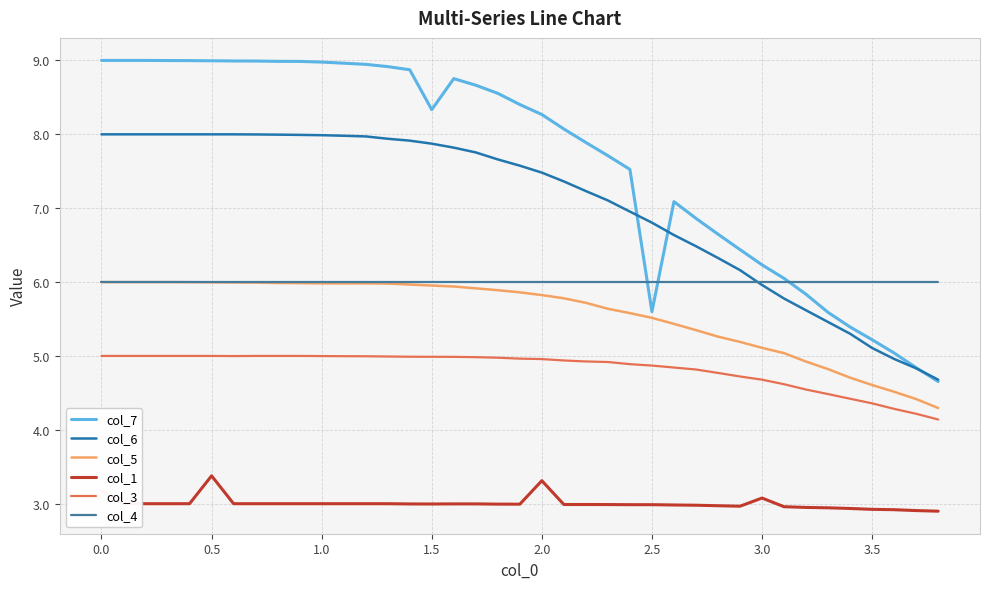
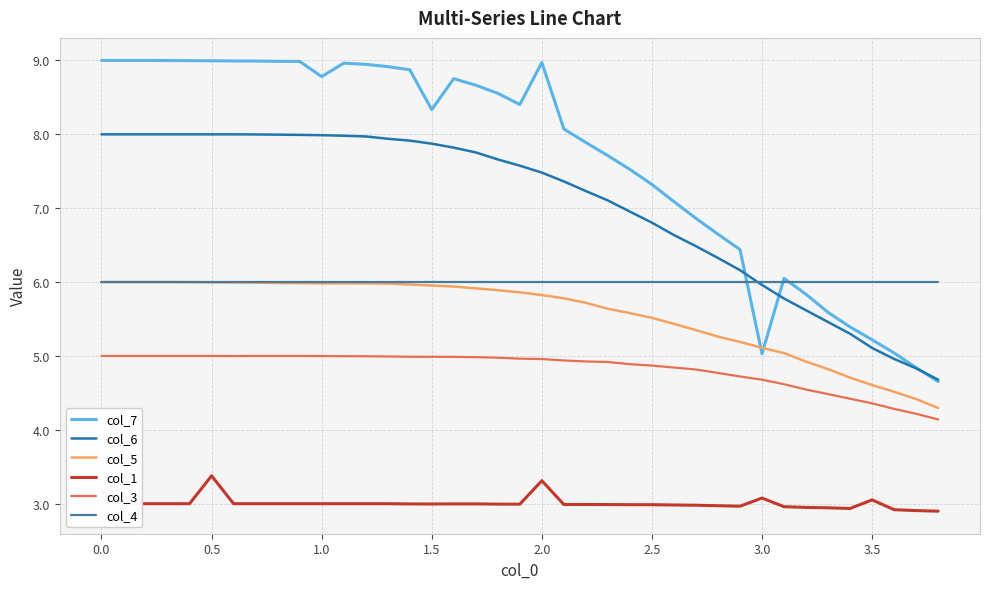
col_7, 1.0: 9.0 -> 8.8
col_7, 2.0: 8.3 -> 9.0
col_7, 2.5: 5.6 -> 7.3
col_7, 3.0: 6.2 -> 5.0
col_1, 3.5: 2.9 -> 3.1
